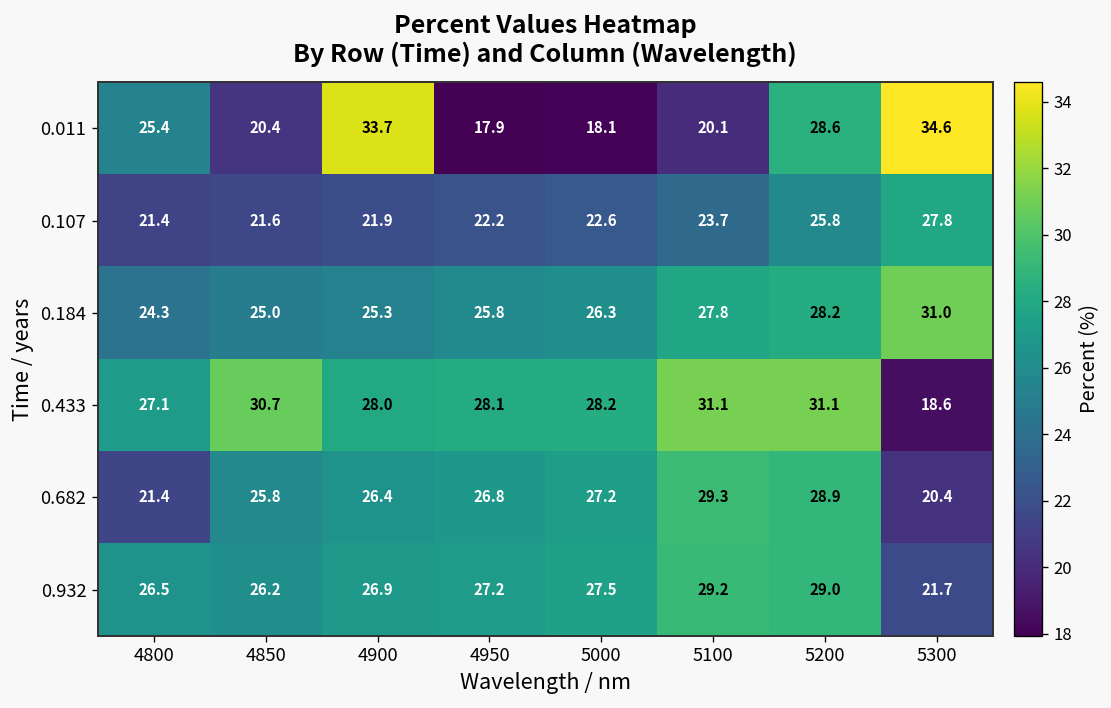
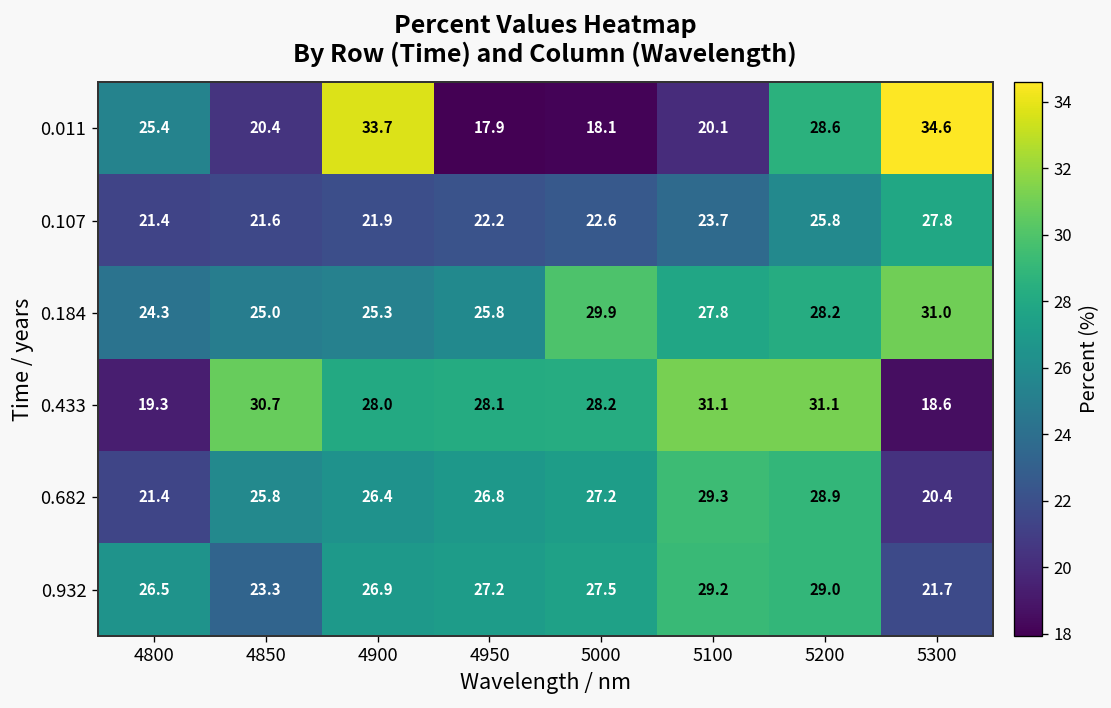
0.184, 5000: 26.3 -> 29.9
0.433, 4800: 27.1 -> 19.3
0.932, 4850: 26.2 -> 23.3
